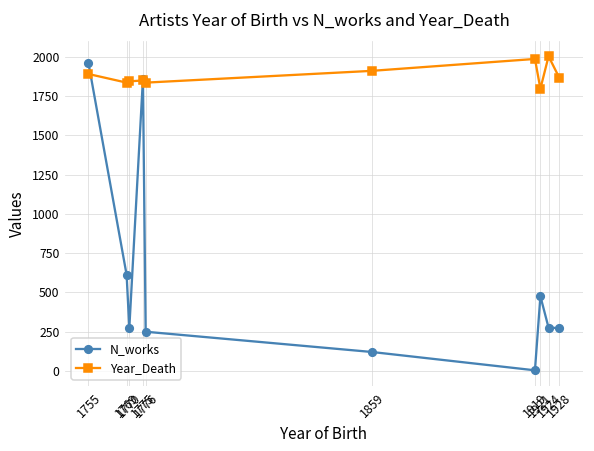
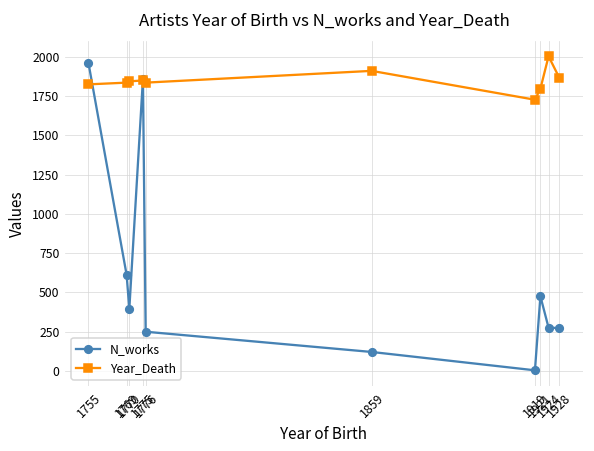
Year_Death, 1755: 1890 -> 1830
N_works, 1770: 270 -> 400
Year_Death, 1919: 1990 -> 1730
